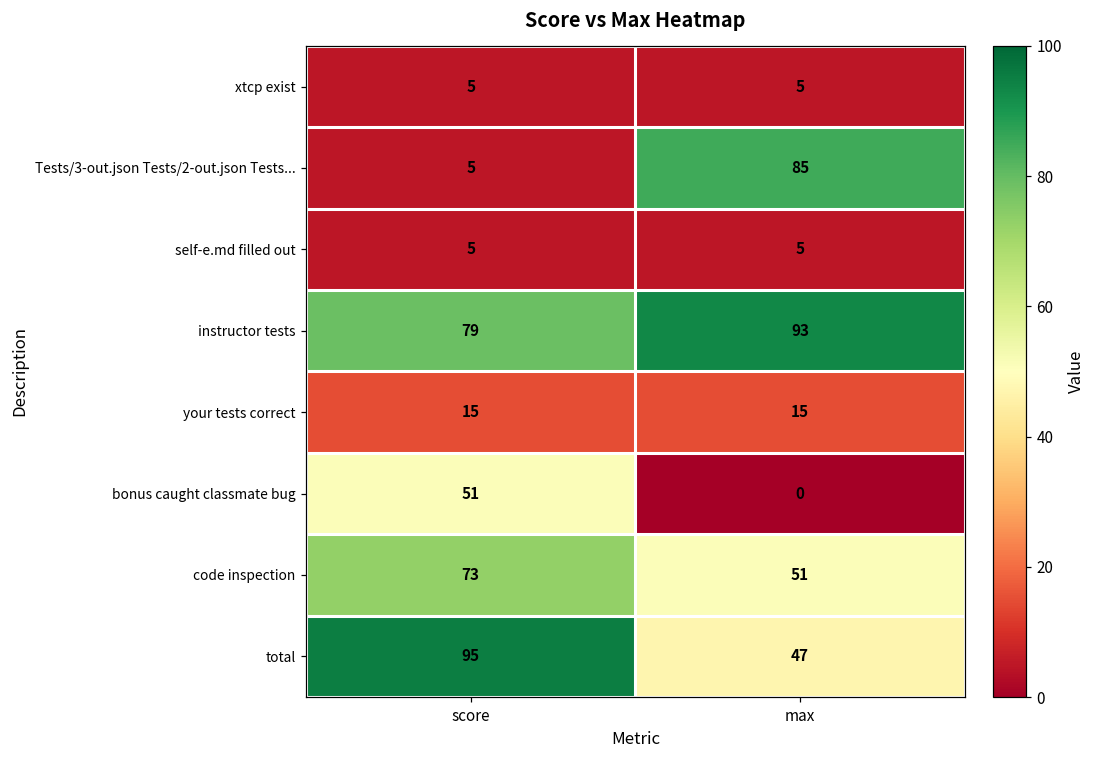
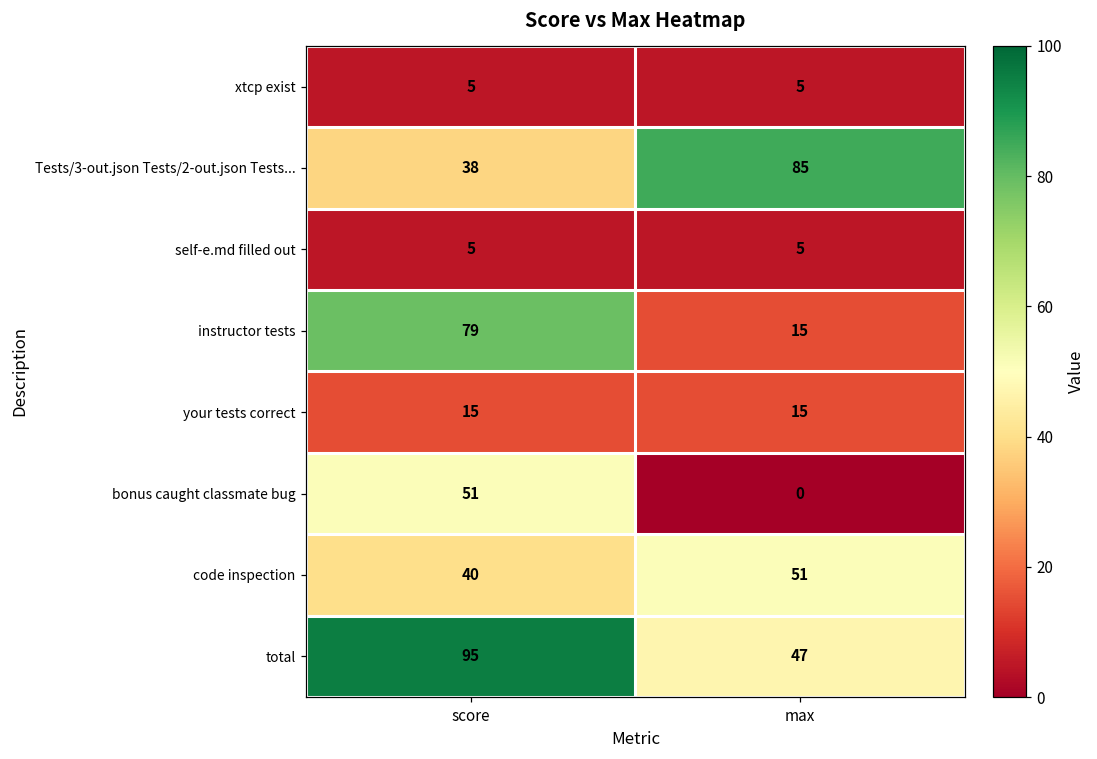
Tests/3-out.json Tests/2-out.json Tests..., score: 5 -> 38
instructor tests, max: 93 -> 15
code inspection, score: 73 -> 40
